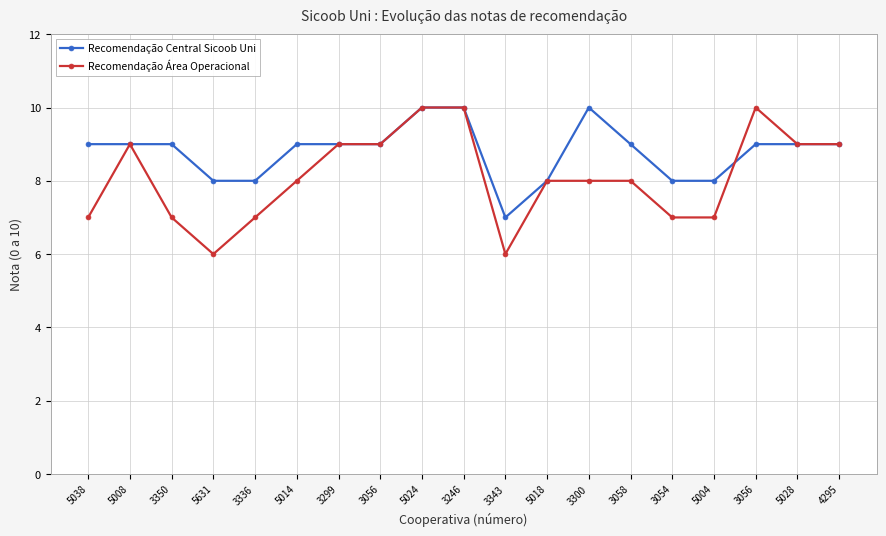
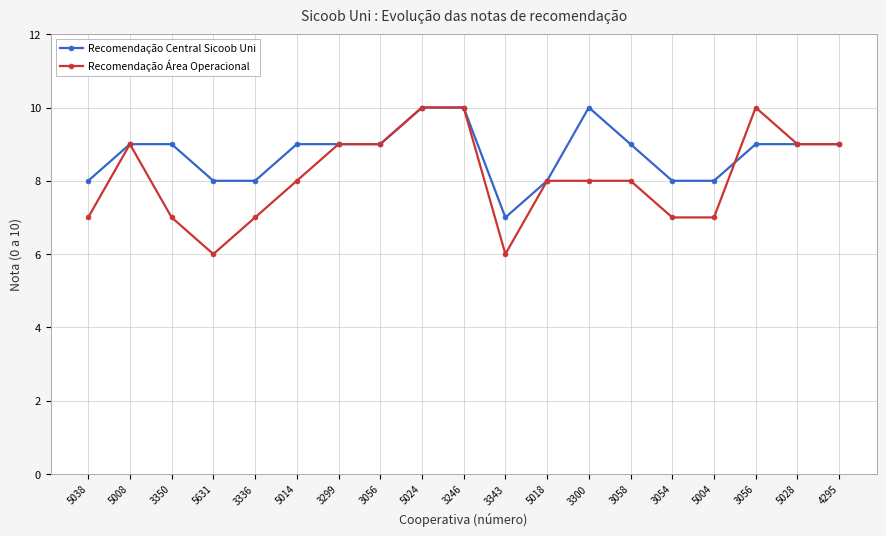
Recomendação Central Sicoob Uni, 5038: 9 -> 8
